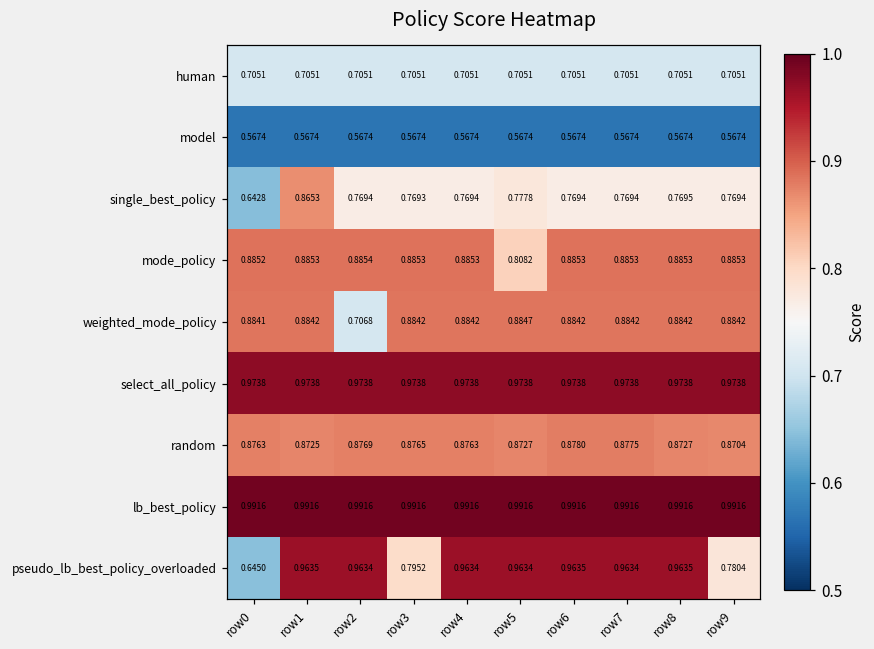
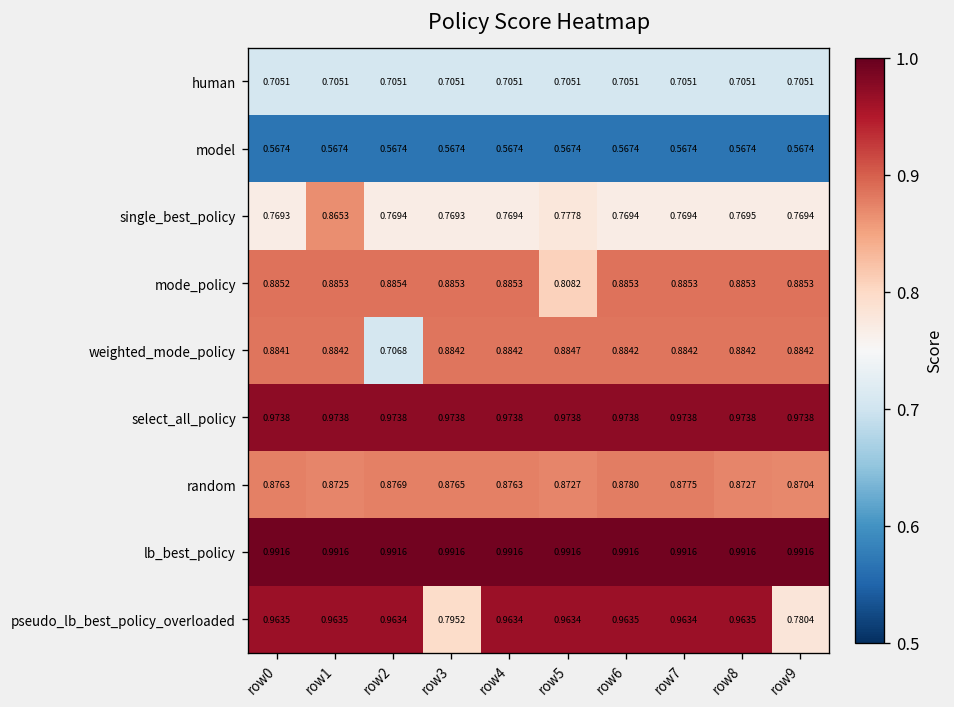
single_best_policy, row0: 0.6428 -> 0.7693
pseudo_lb_best_policy_overloaded, row0: 0.6450 -> 0.9635
